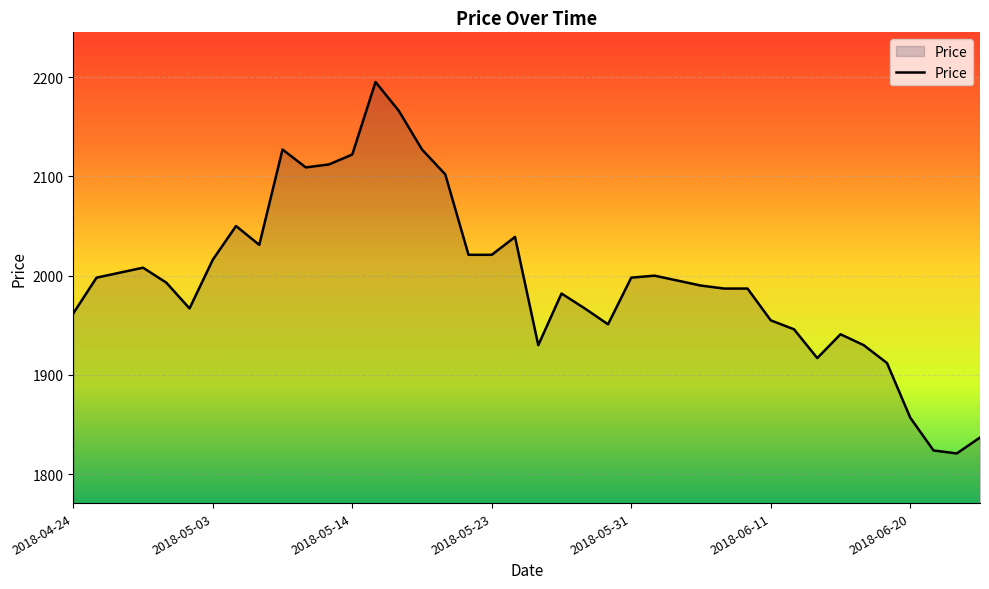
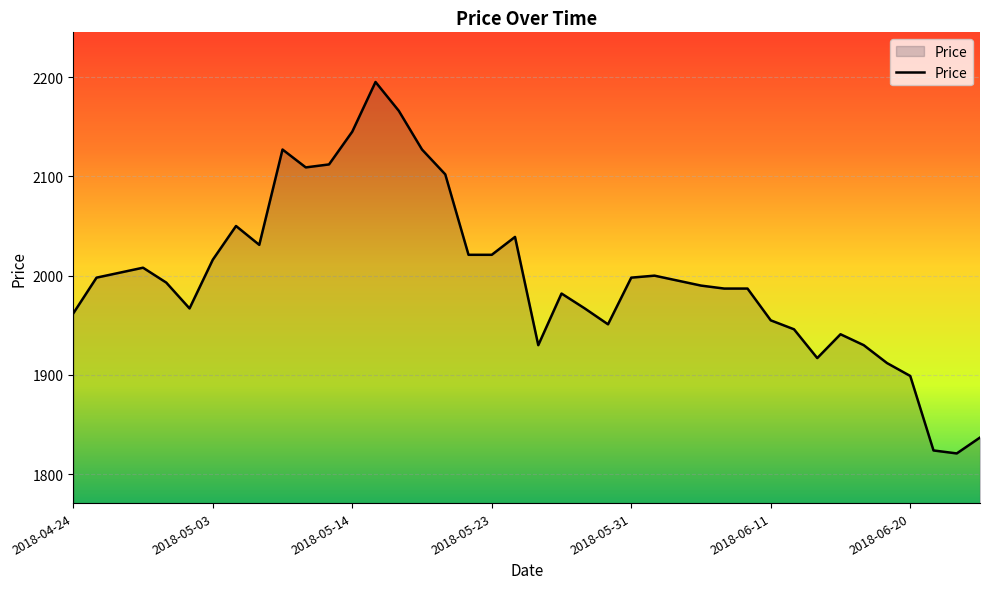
2018-05-14: 2120 -> 2150
2018-06-20: 1860 -> 1900
